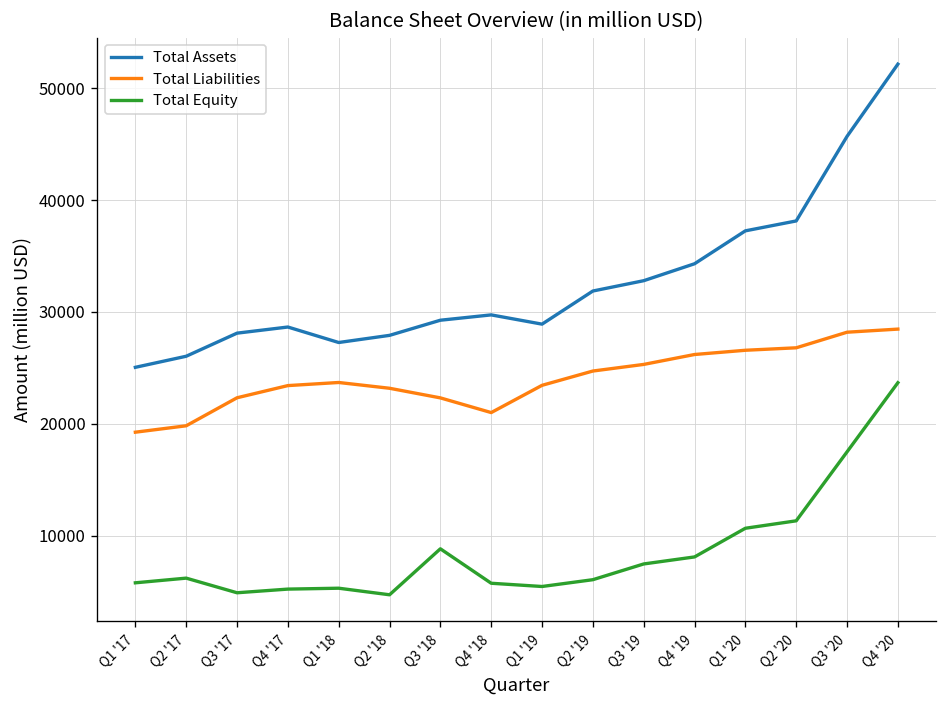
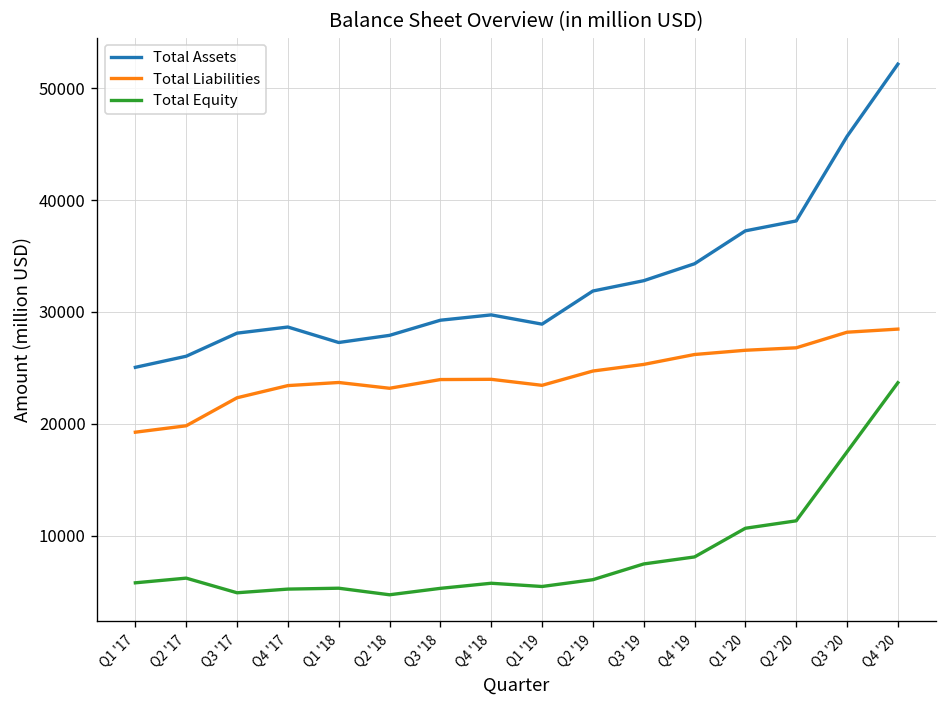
Total Liabilities, Q3 '18: 22000 -> 24000
Total Equity, Q3 '18: 9000 -> 5000
Total Liabilities, Q4 '18: 21000 -> 24000
